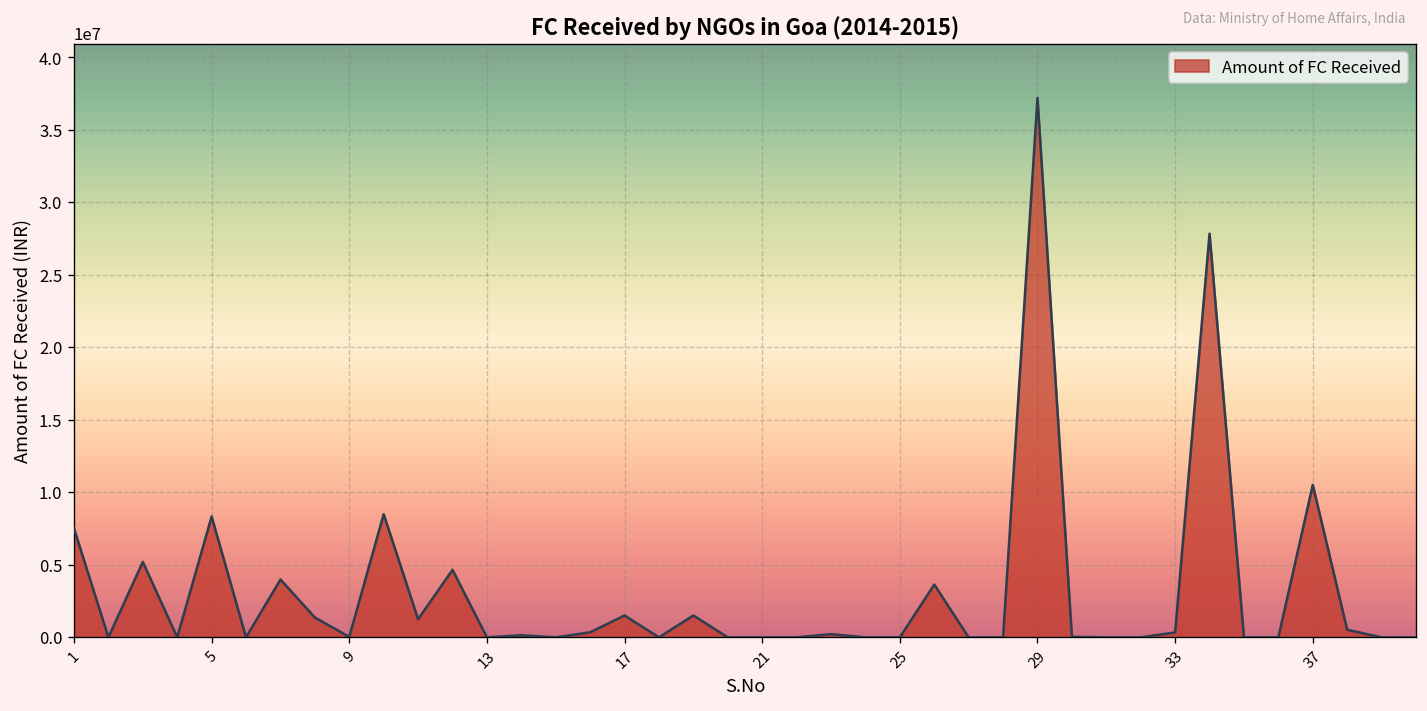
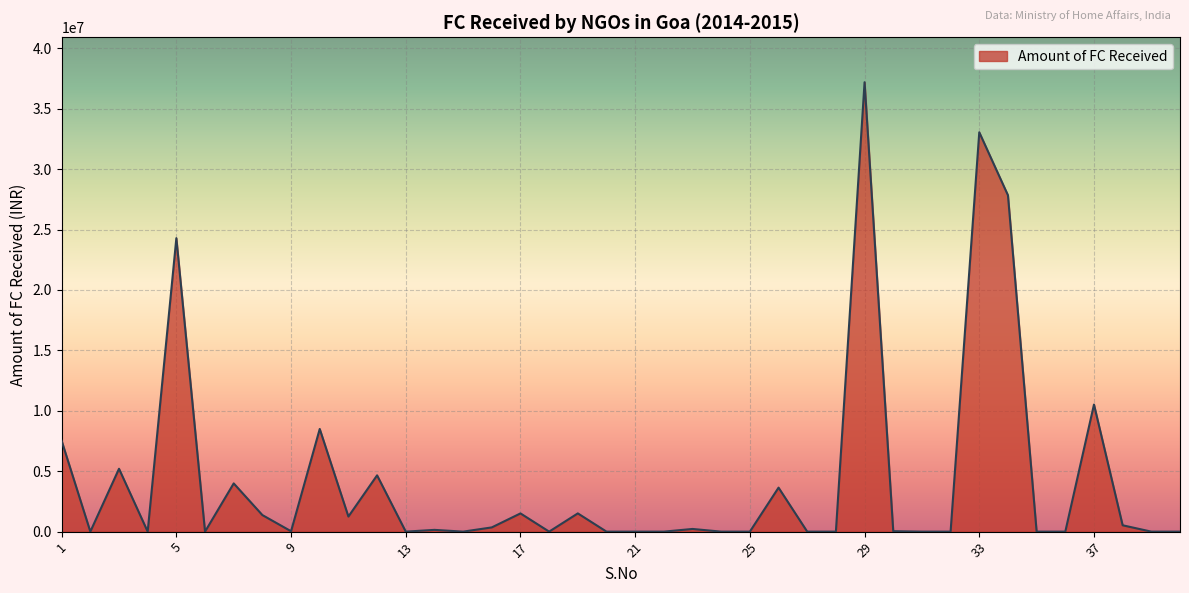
5: 8300000 -> 24300000
33: 300000 -> 33100000
